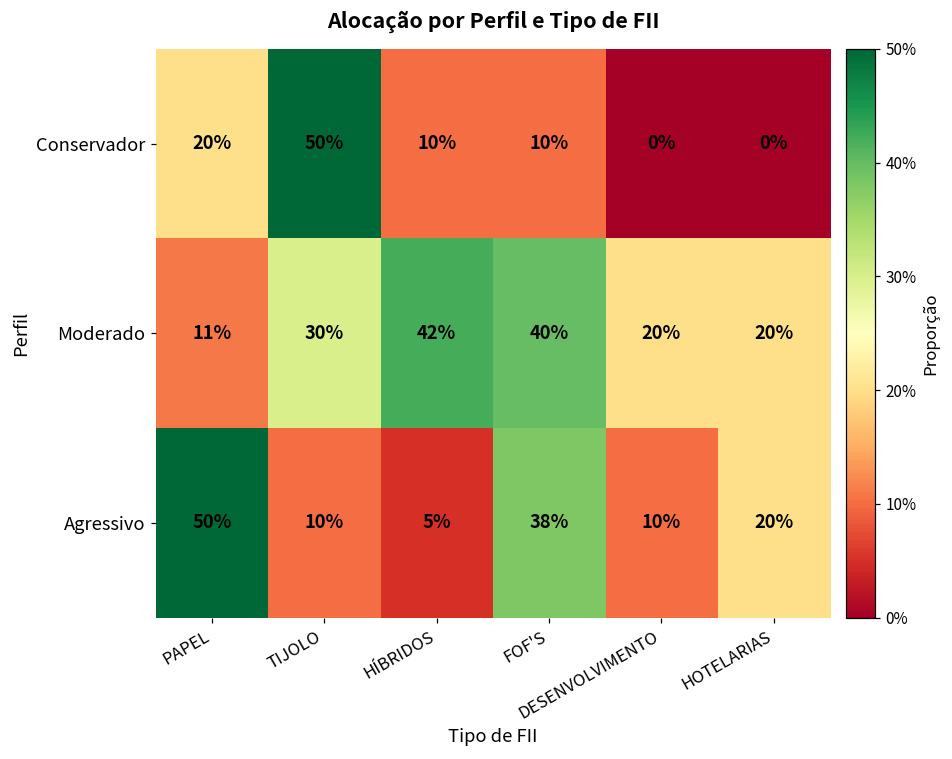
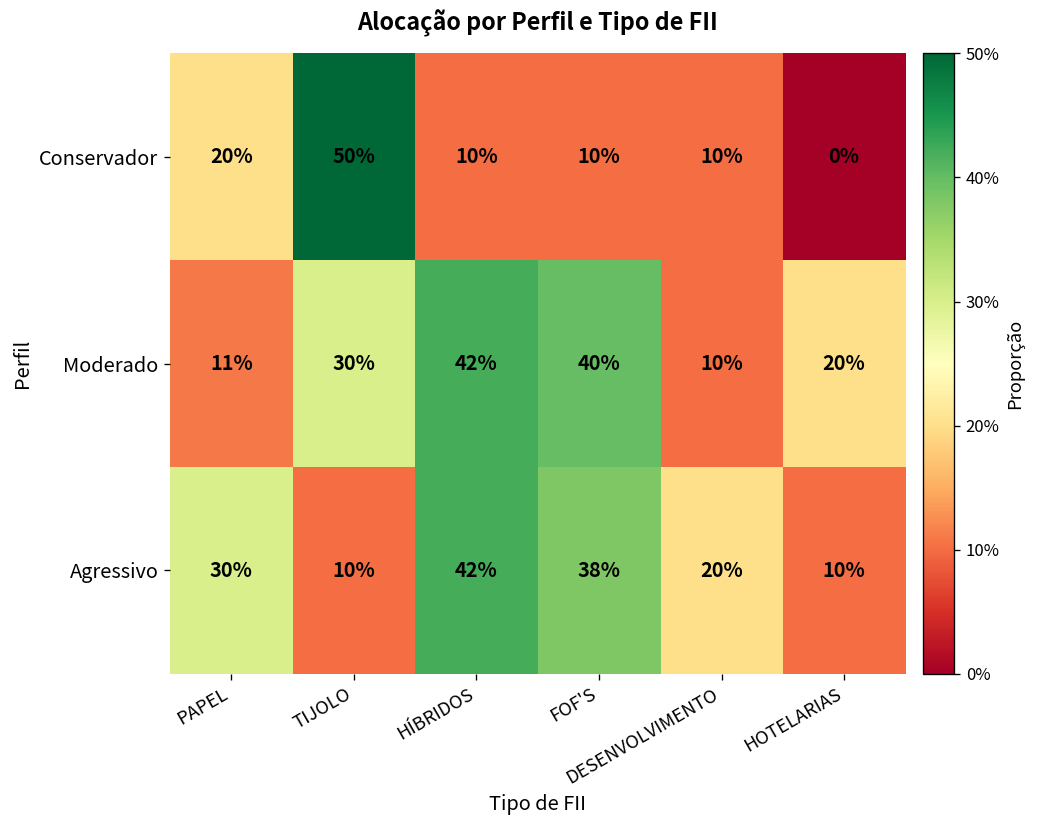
Conservador, DESENVOLVIMENTO: 0% -> 10%
Moderado, DESENVOLVIMENTO: 20% -> 10%
Agressivo, PAPEL: 50% -> 30%
Agressivo, HÍBRIDOS: 5% -> 42%
Agressivo, DESENVOLVIMENTO: 10% -> 20%
Agressivo, HOTELARIAS: 20% -> 10%
